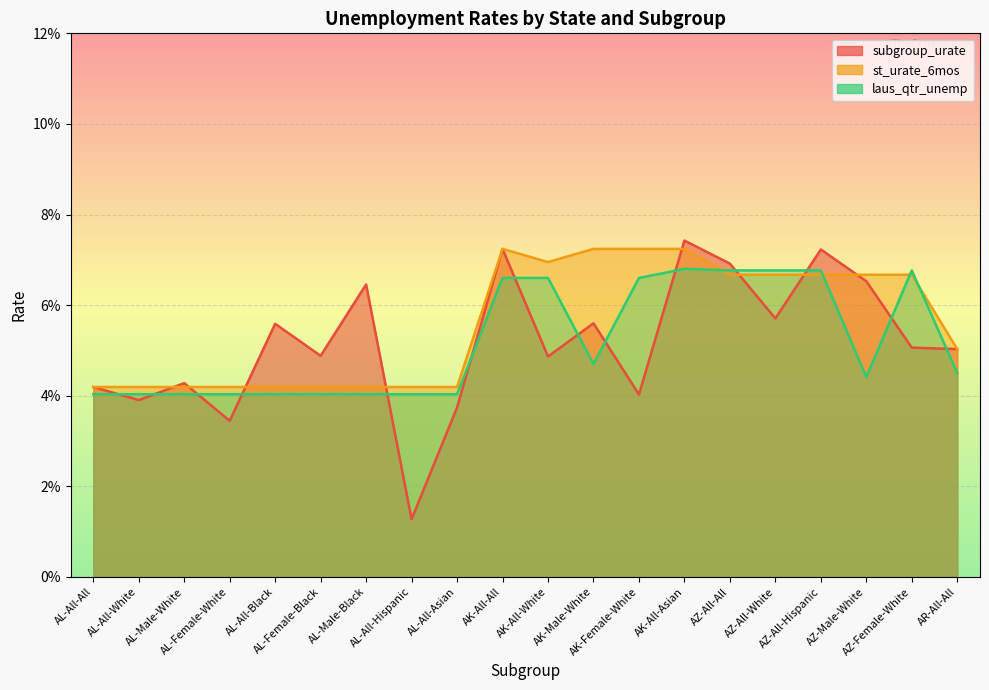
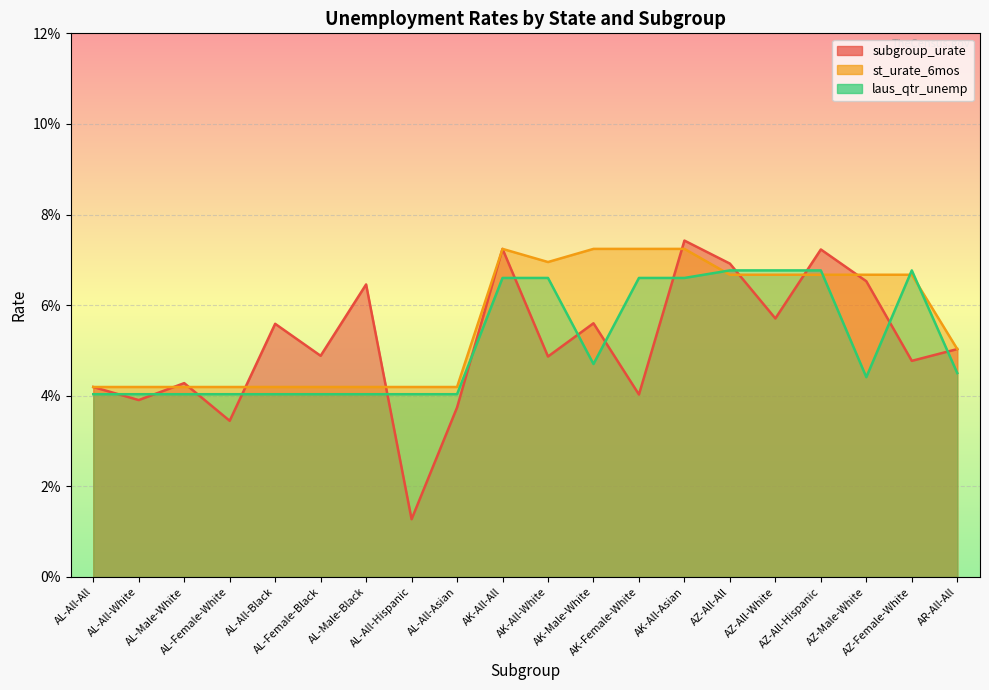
laus_qtr_unemp, AK-All-Asian: 6.8% -> 6.6%
subgroup_urate, AZ-Female-White: 5.1% -> 4.8%
